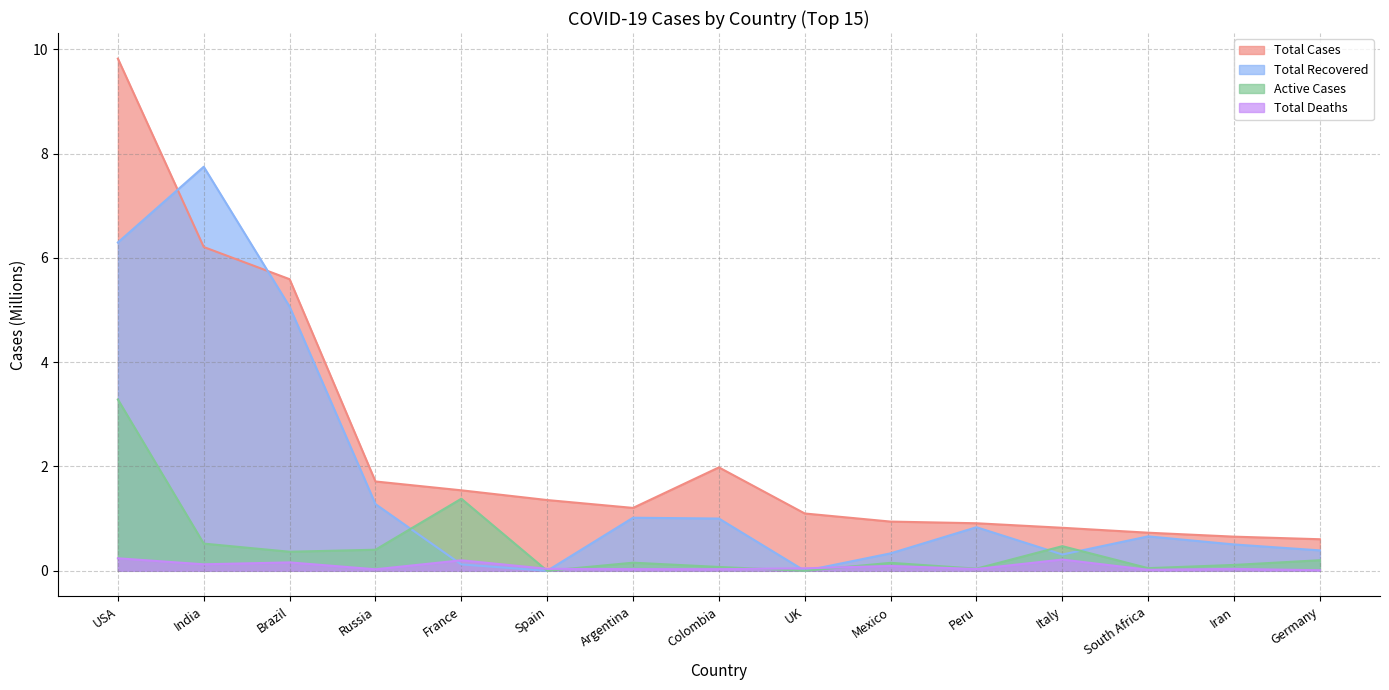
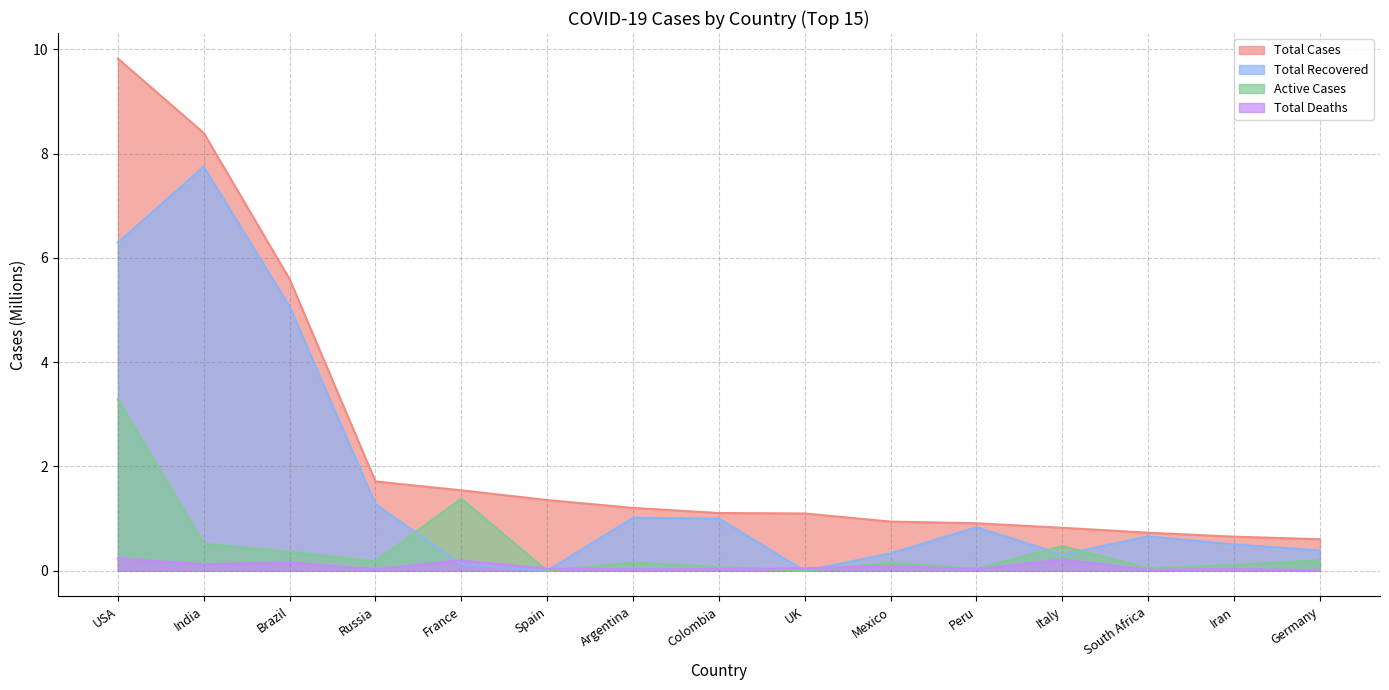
Total Cases, India: 6.2 -> 8.4
Active Cases, Russia: 0.4 -> 0.2
Total Cases, Colombia: 2.0 -> 1.1
